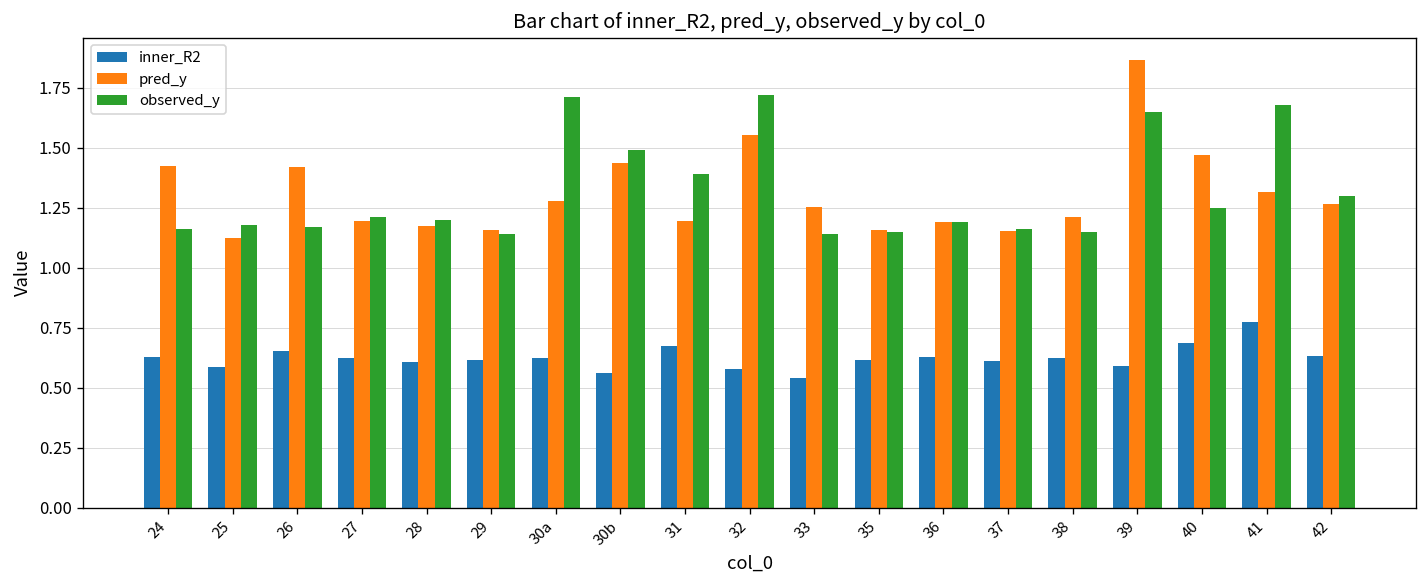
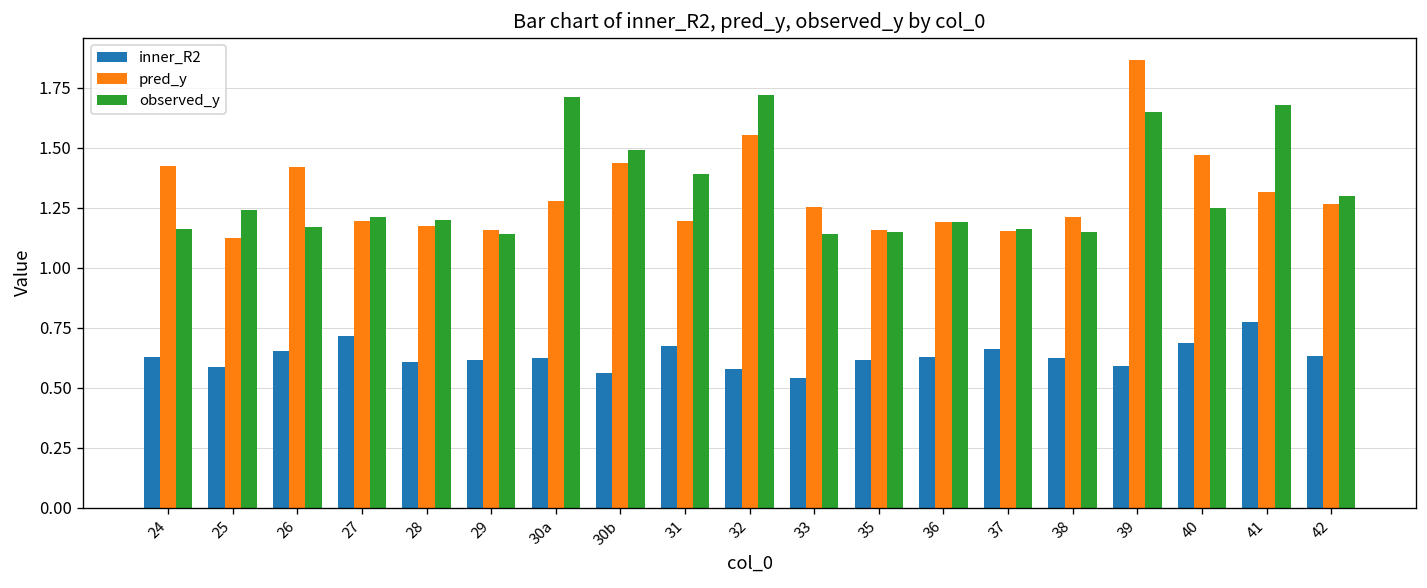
observed_y, 25: 1.18 -> 1.24
inner_R2, 27: 0.62 -> 0.71
inner_R2, 37: 0.61 -> 0.66
